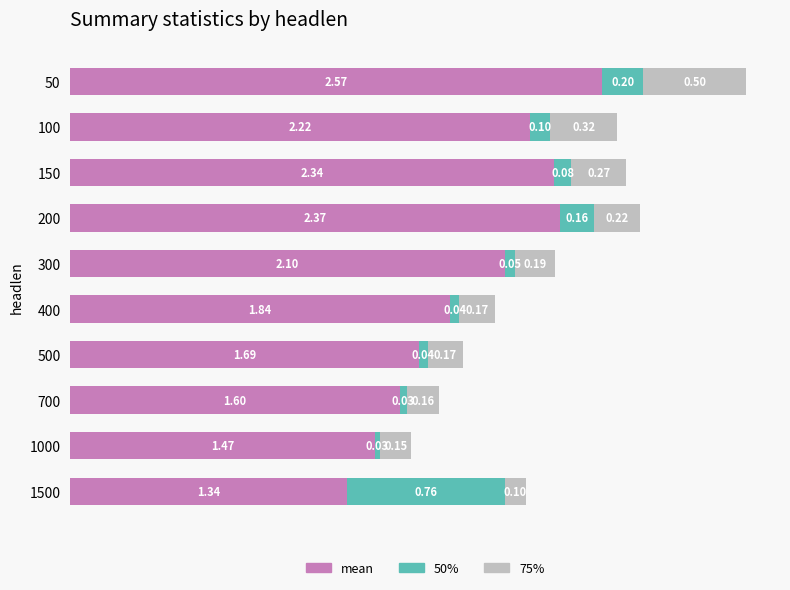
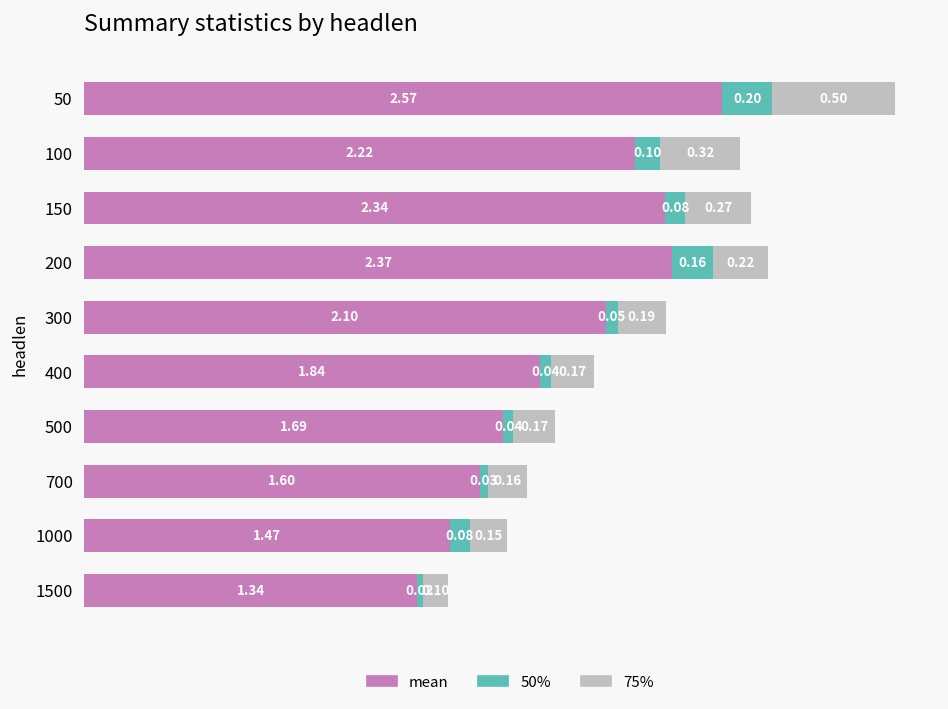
50%, 1000: 0.03 -> 0.08
50%, 1500: 0.76 -> 0.02
